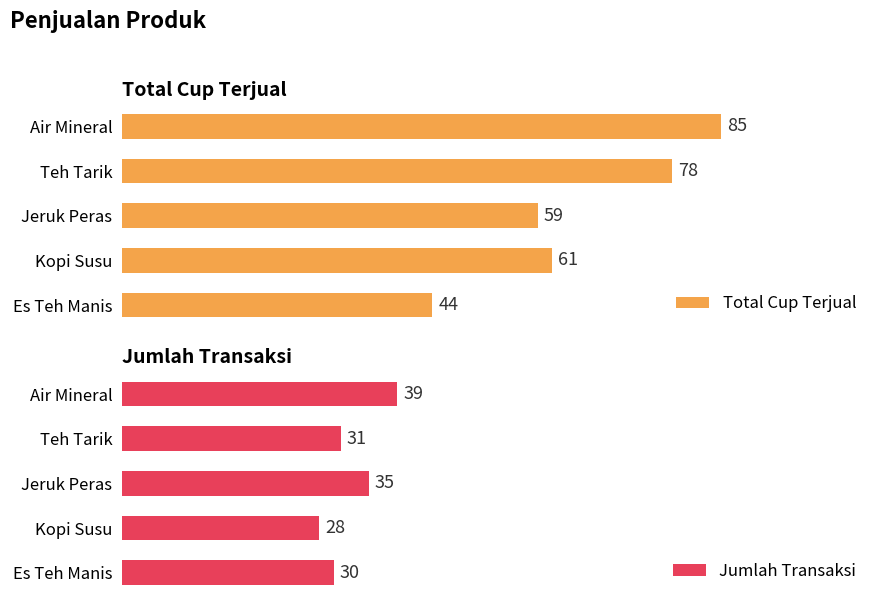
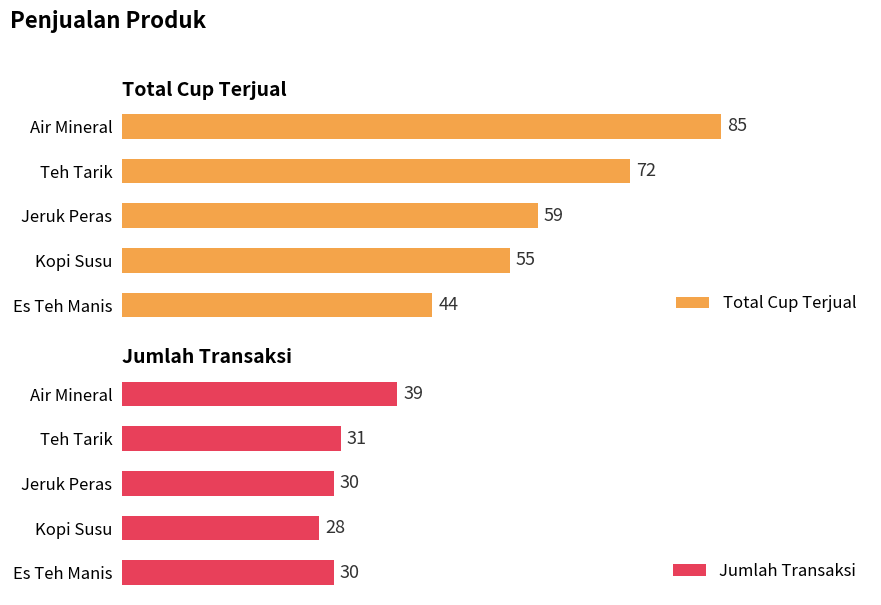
Total Cup Terjual, Teh Tarik: 78 -> 72
Total Cup Terjual, Kopi Susu: 61 -> 55
Jumlah Transaksi, Jeruk Peras: 35 -> 30
